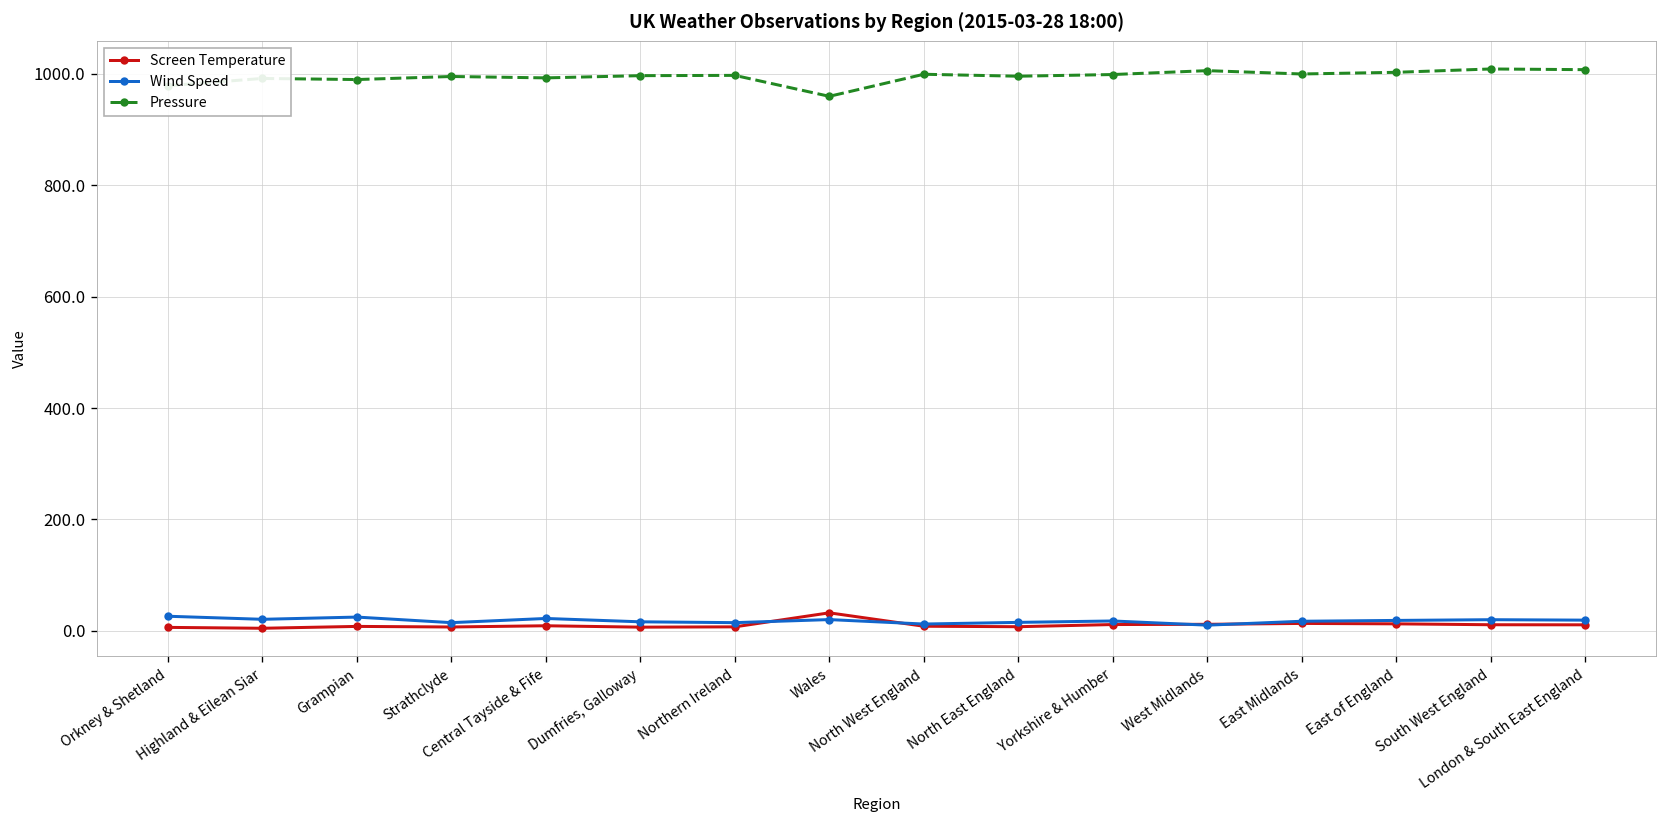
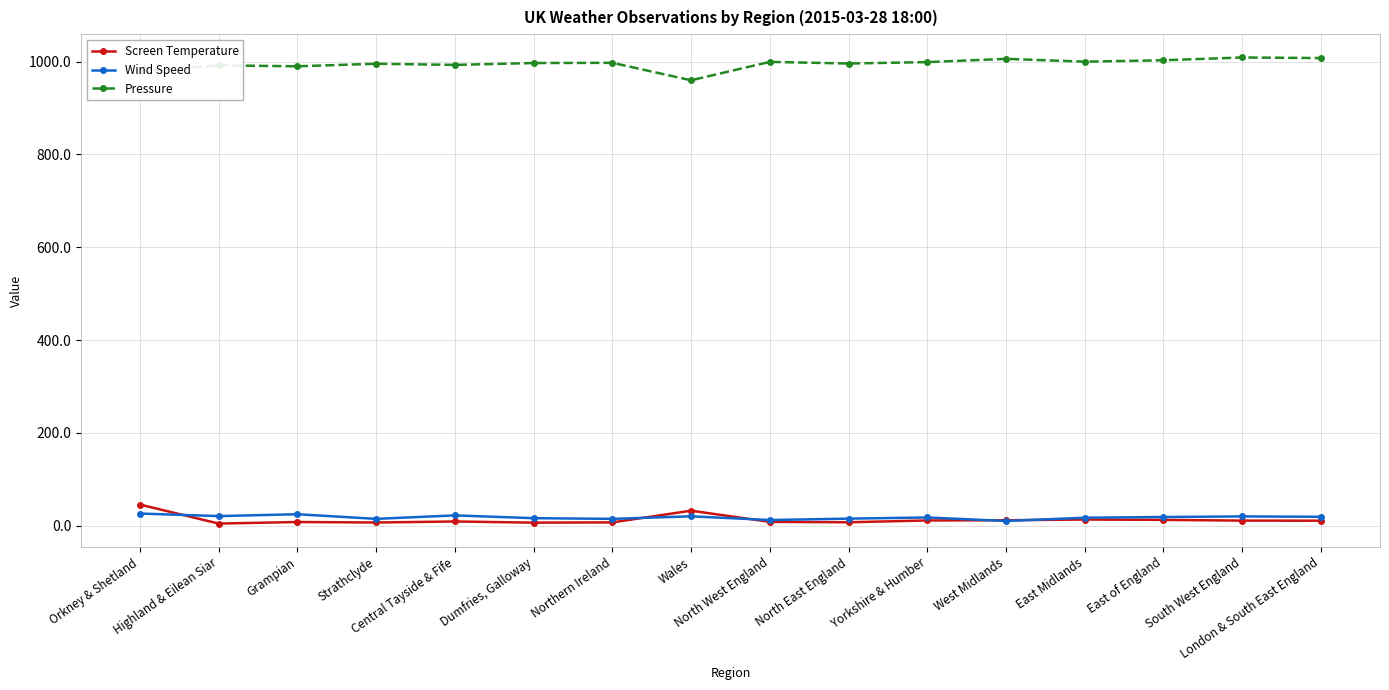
Screen Temperature, Orkney & Shetland: 10 -> 50
